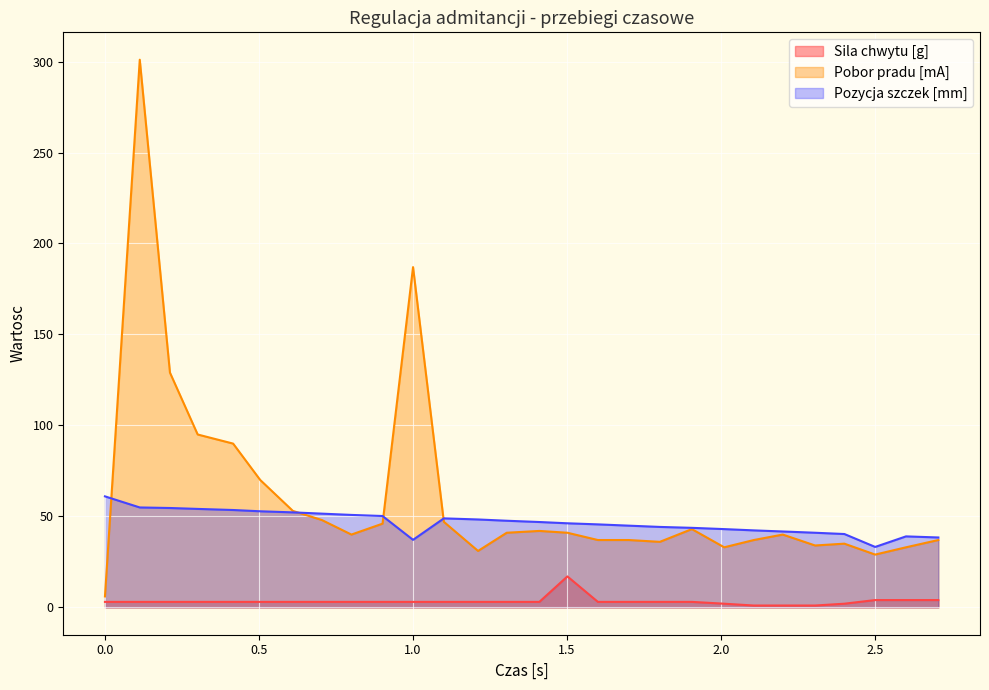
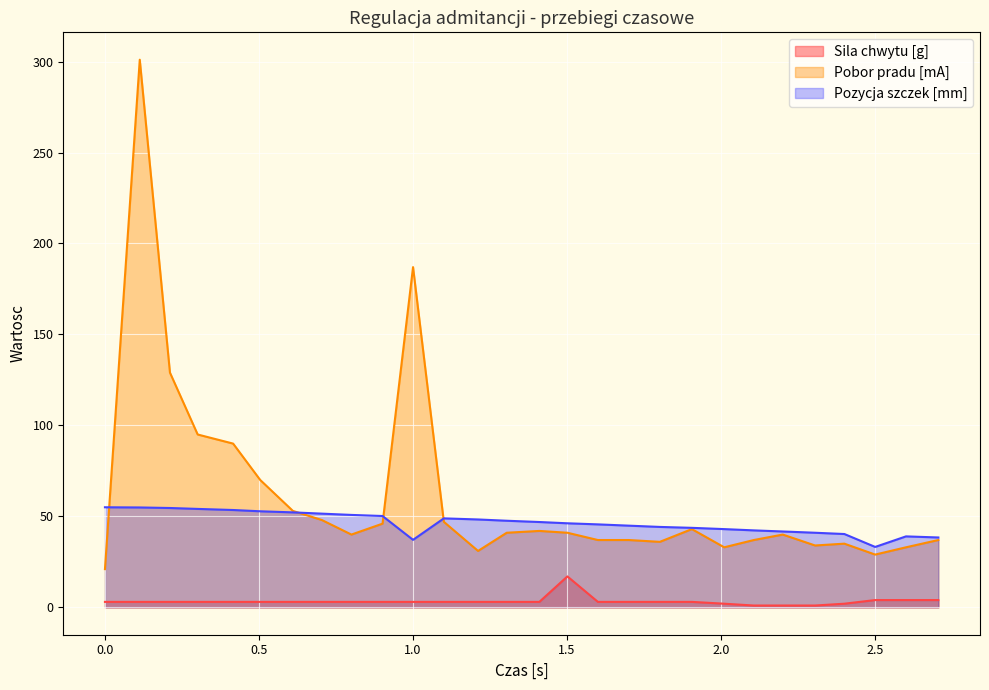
Pobor pradu [mA], 0.0: 6 -> 21
Pozycja szczek [mm], 0.0: 61 -> 55
